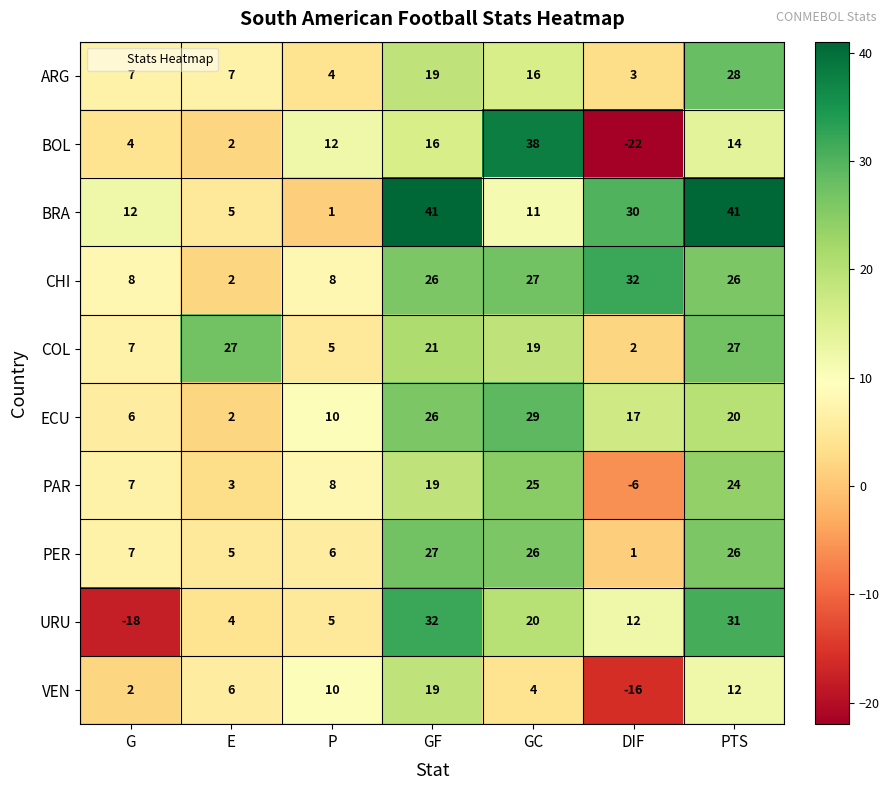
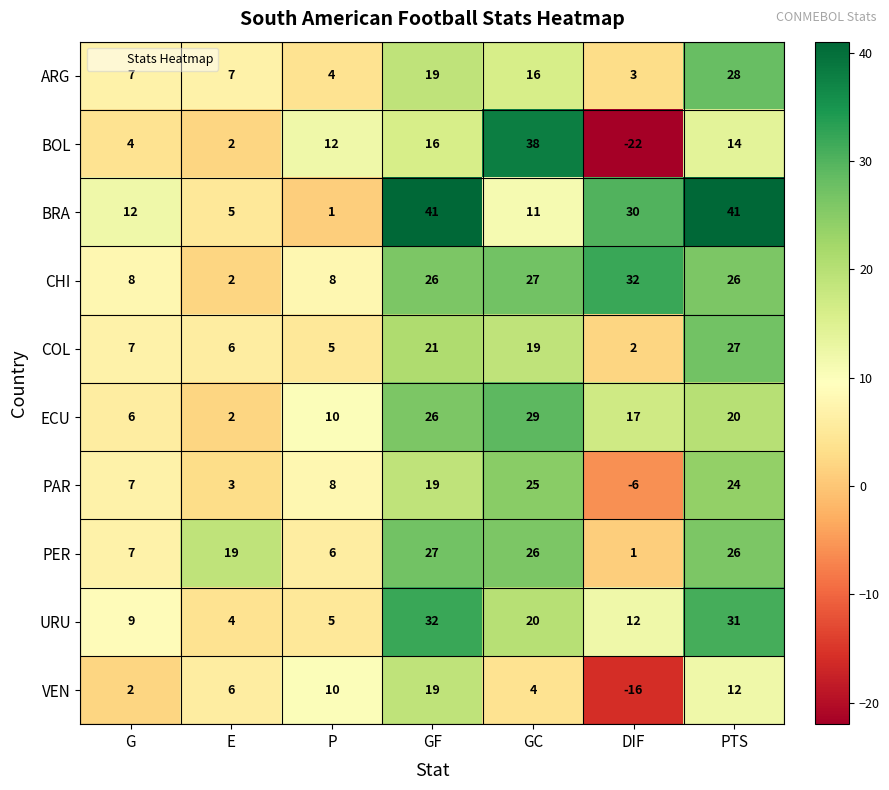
COL, E: 27 -> 6
PER, E: 5 -> 19
URU, G: -18 -> 9
